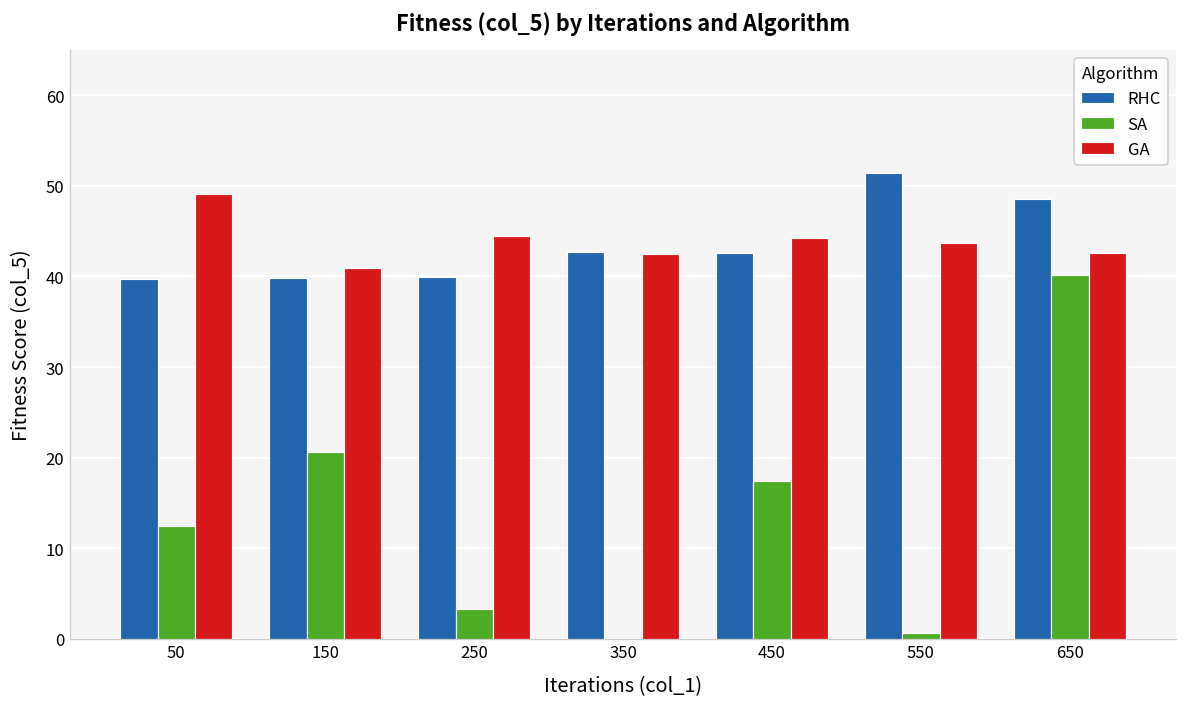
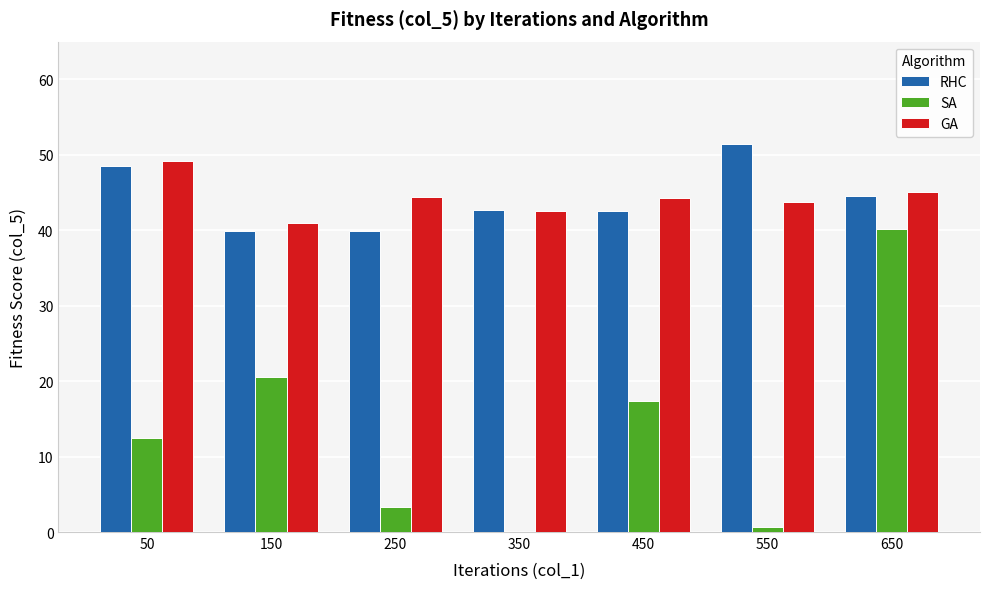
RHC, 50: 40 -> 49
RHC, 650: 49 -> 45
GA, 650: 43 -> 45
